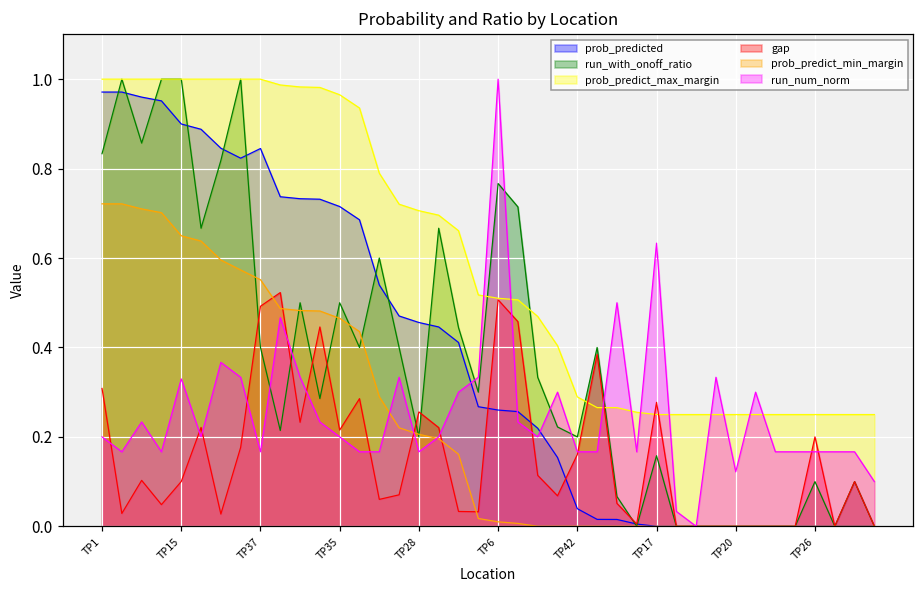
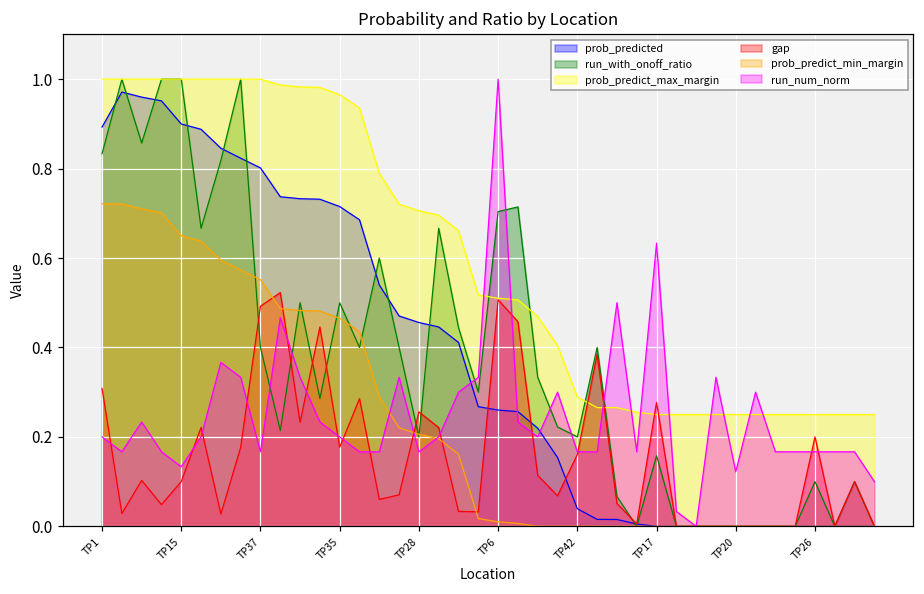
prob_predicted, TP1: 0.97 -> 0.89
run_num_norm, TP15: 0.33 -> 0.13
prob_predicted, TP37: 0.84 -> 0.80
gap, TP35: 0.22 -> 0.18
run_with_onoff_ratio, TP6: 0.77 -> 0.70
